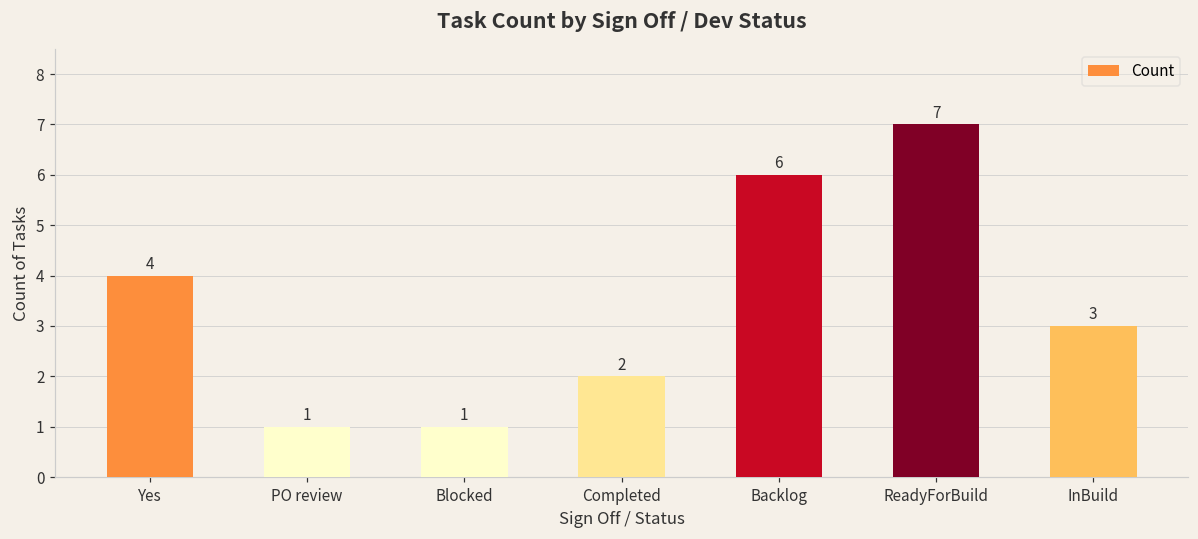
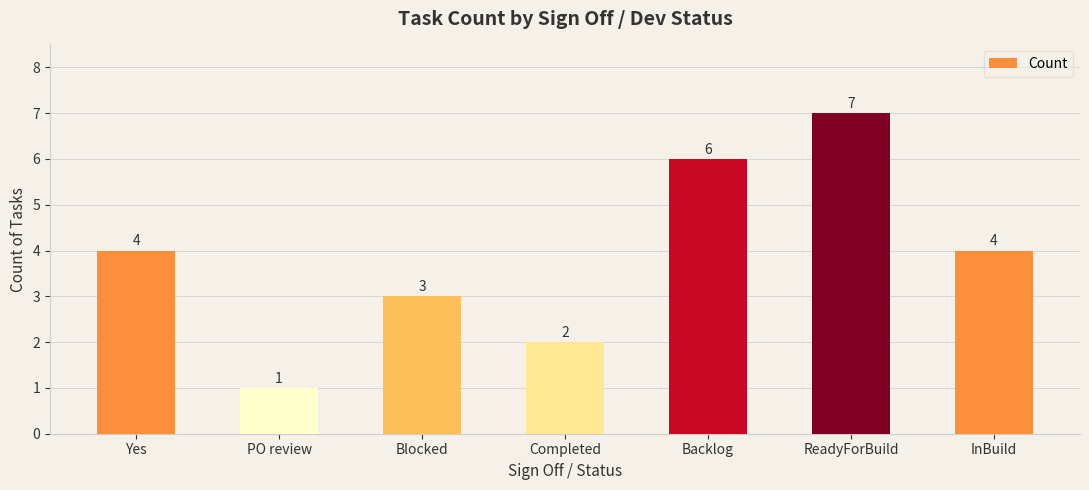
Blocked: 1 -> 3
InBuild: 3 -> 4
